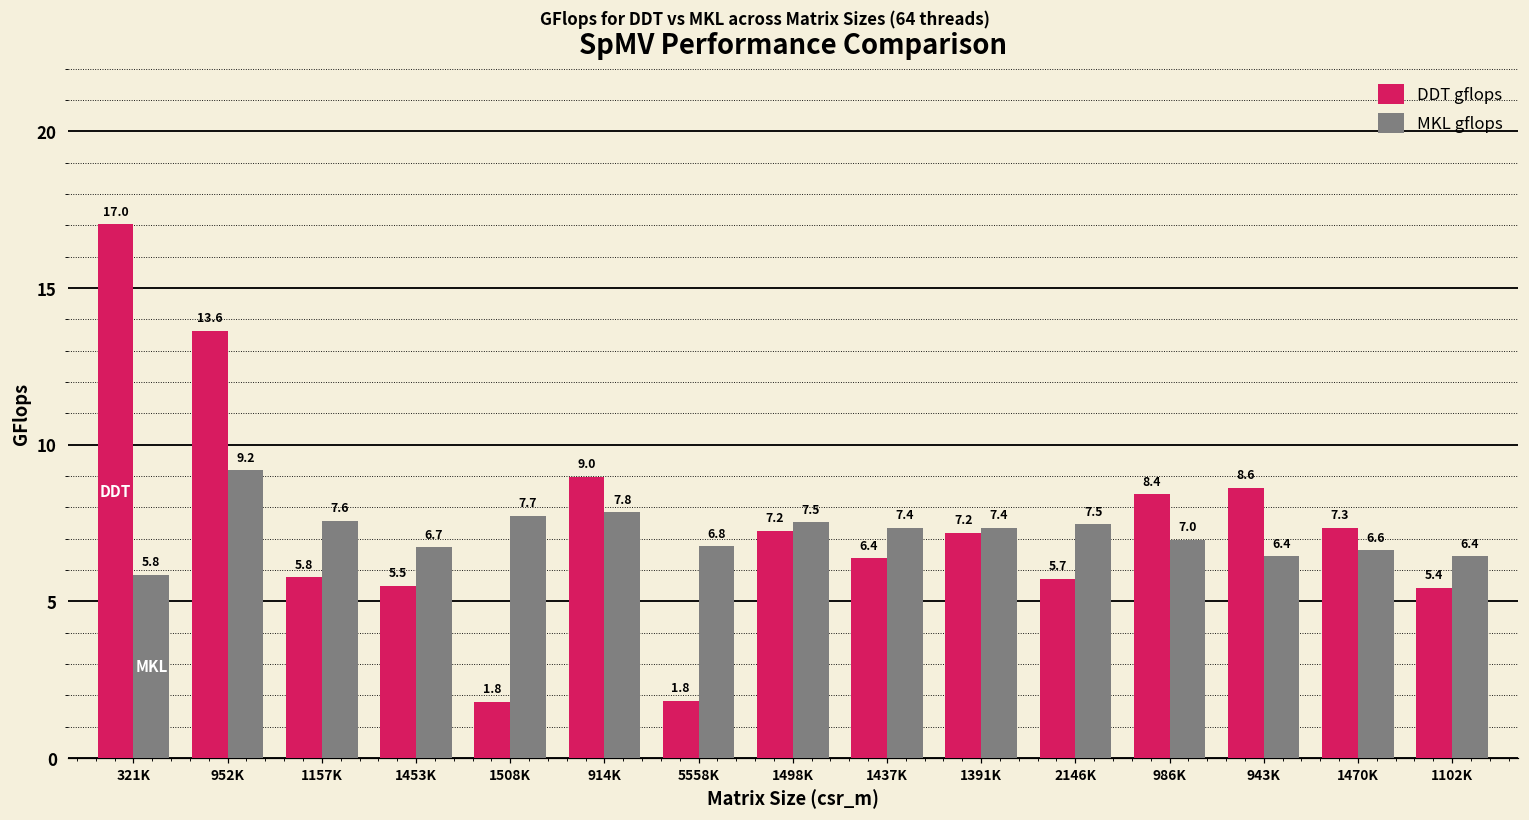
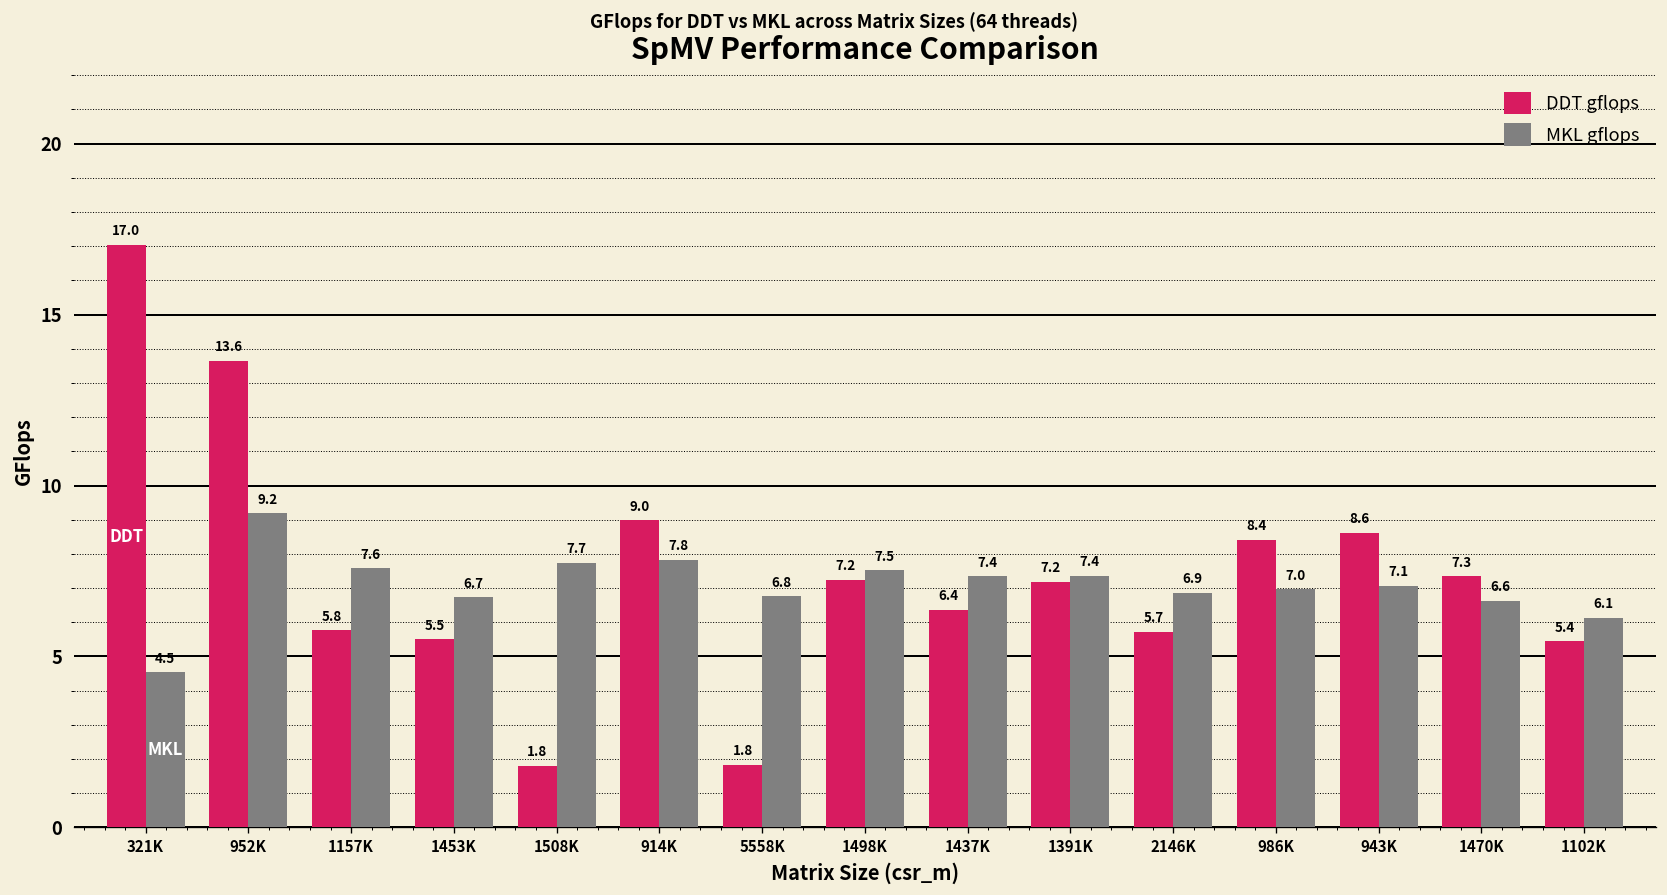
MKL gflops, 321K: 5.8 -> 4.5
MKL gflops, 2146K: 7.5 -> 6.9
MKL gflops, 943K: 6.4 -> 7.1
MKL gflops, 1102K: 6.4 -> 6.1
